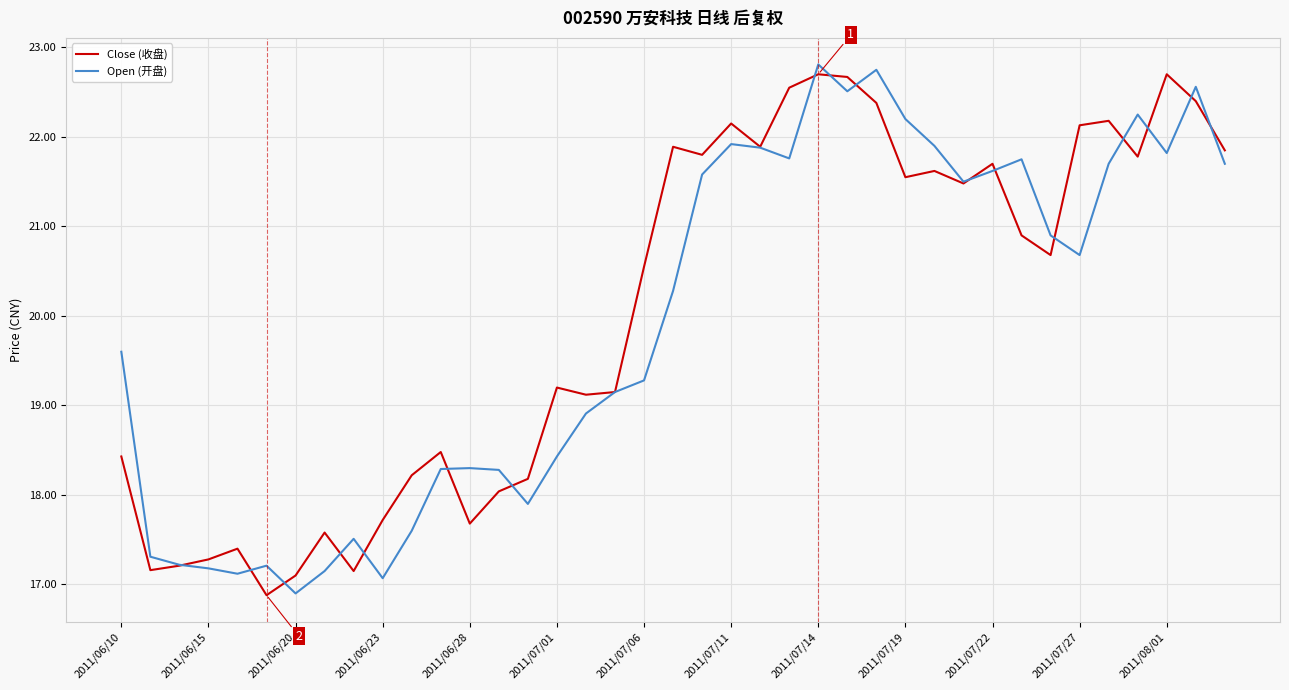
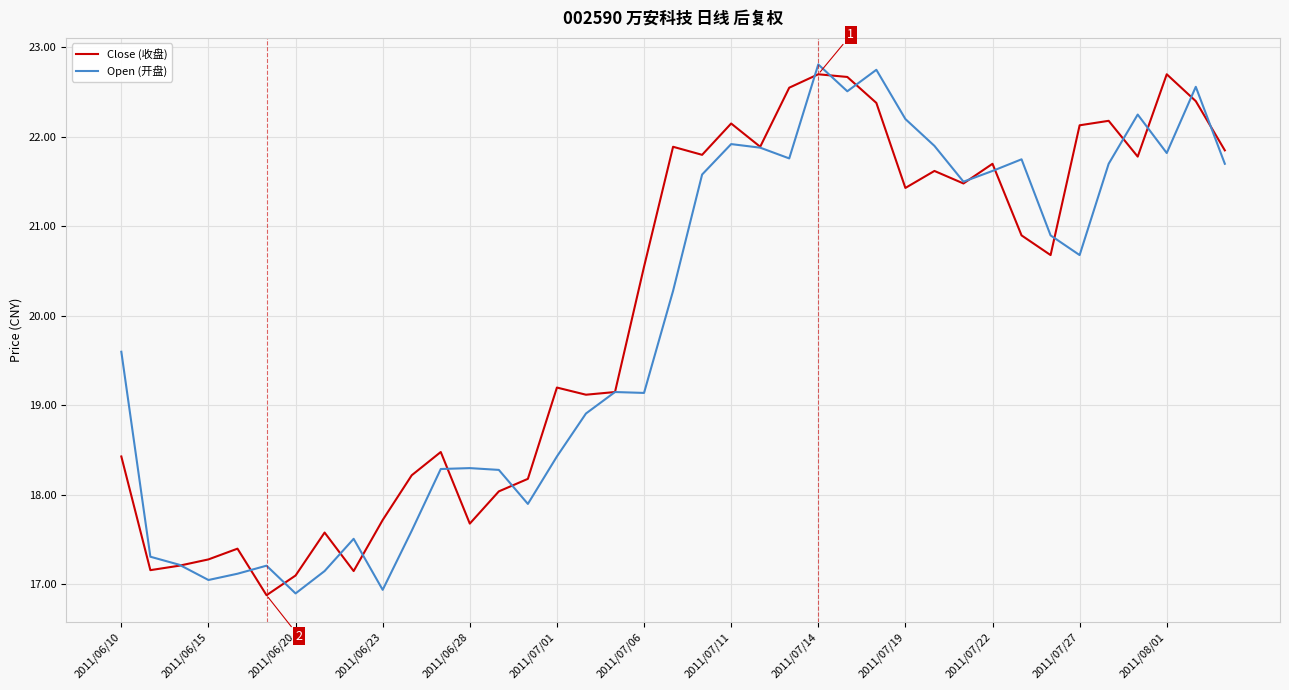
Open (开盘), 2011/06/15: 17.2 -> 17.1
Open (开盘), 2011/06/23: 17.1 -> 16.9
Open (开盘), 2011/07/06: 19.3 -> 19.1
Close (收盘), 2011/07/19: 21.6 -> 21.4
